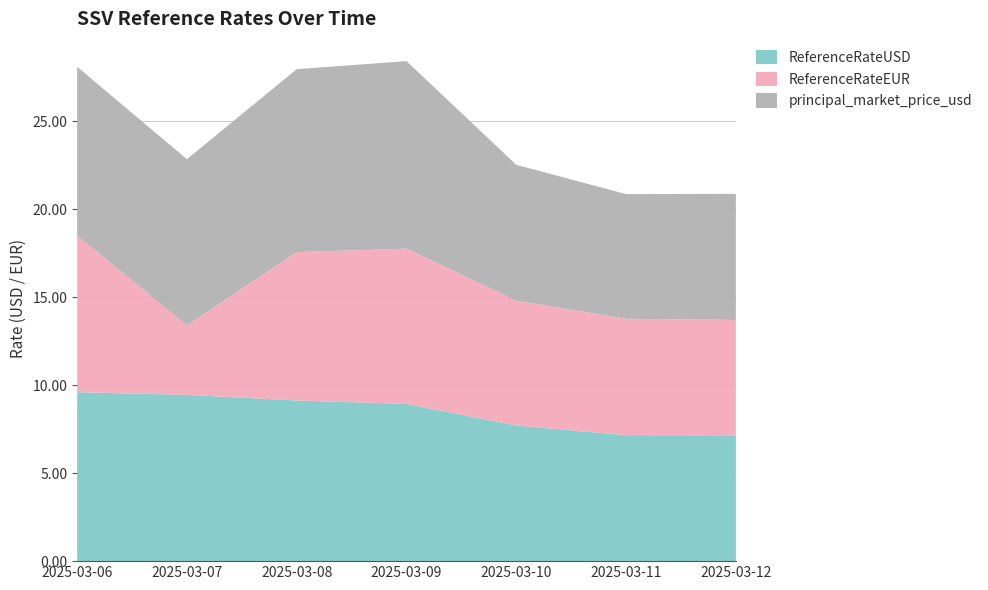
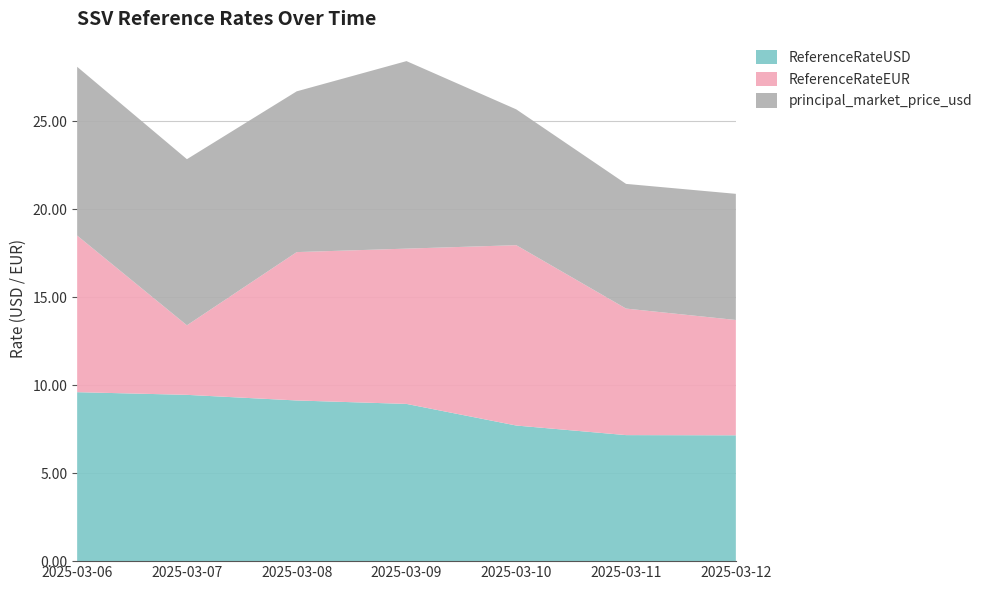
principal_market_price_usd, 2025-03-08: 10.4 -> 9.1
ReferenceRateEUR, 2025-03-10: 7.1 -> 10.2
ReferenceRateEUR, 2025-03-11: 6.6 -> 7.2
